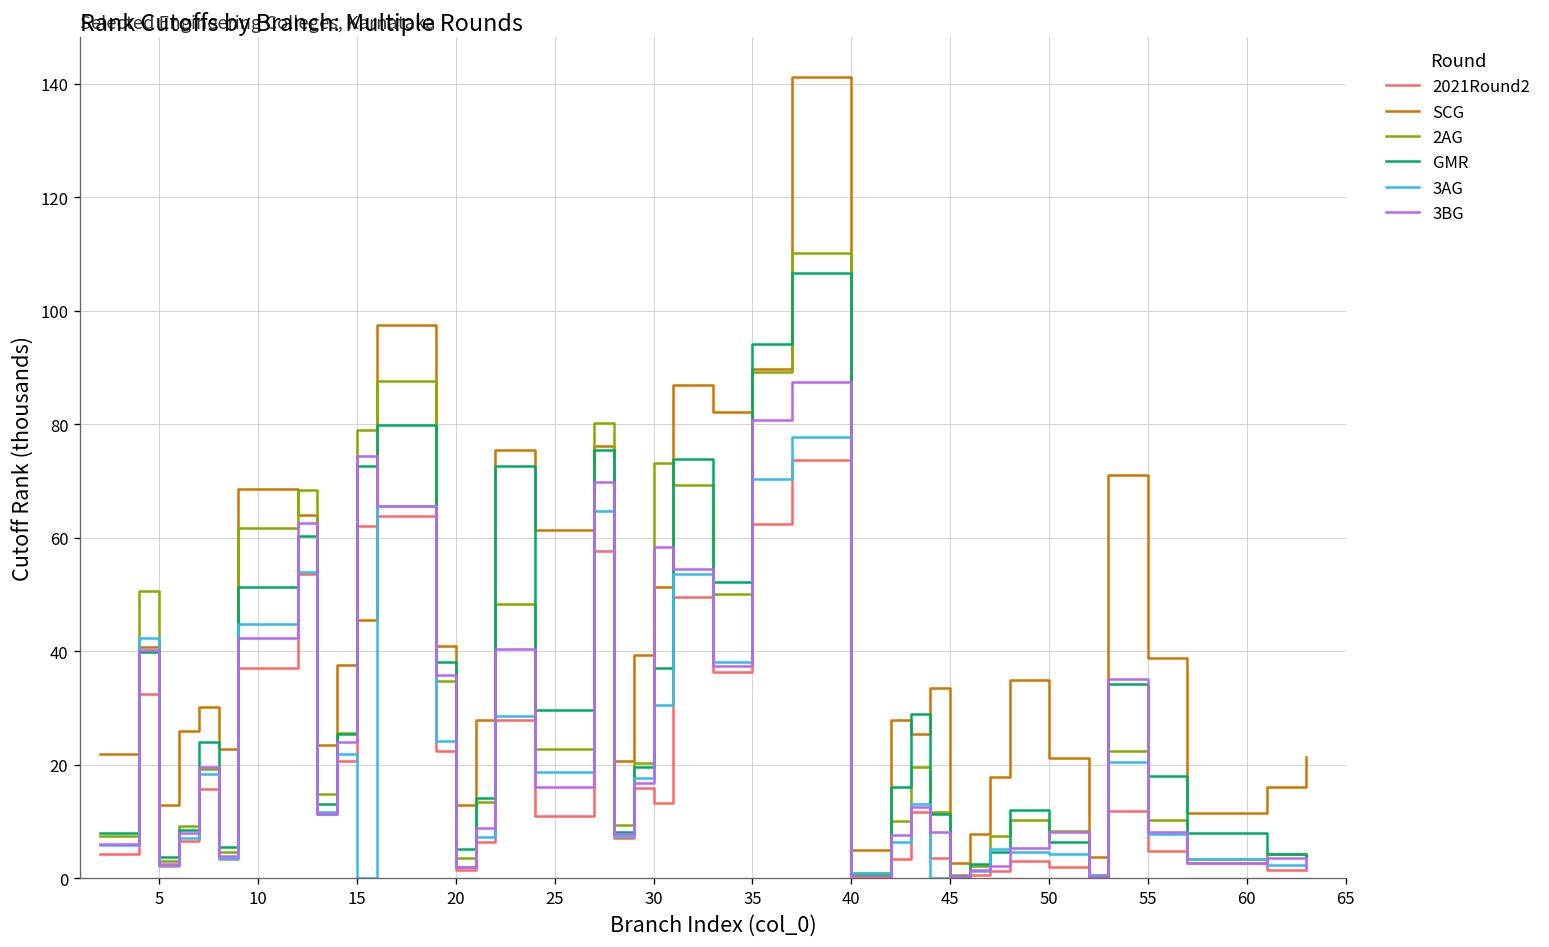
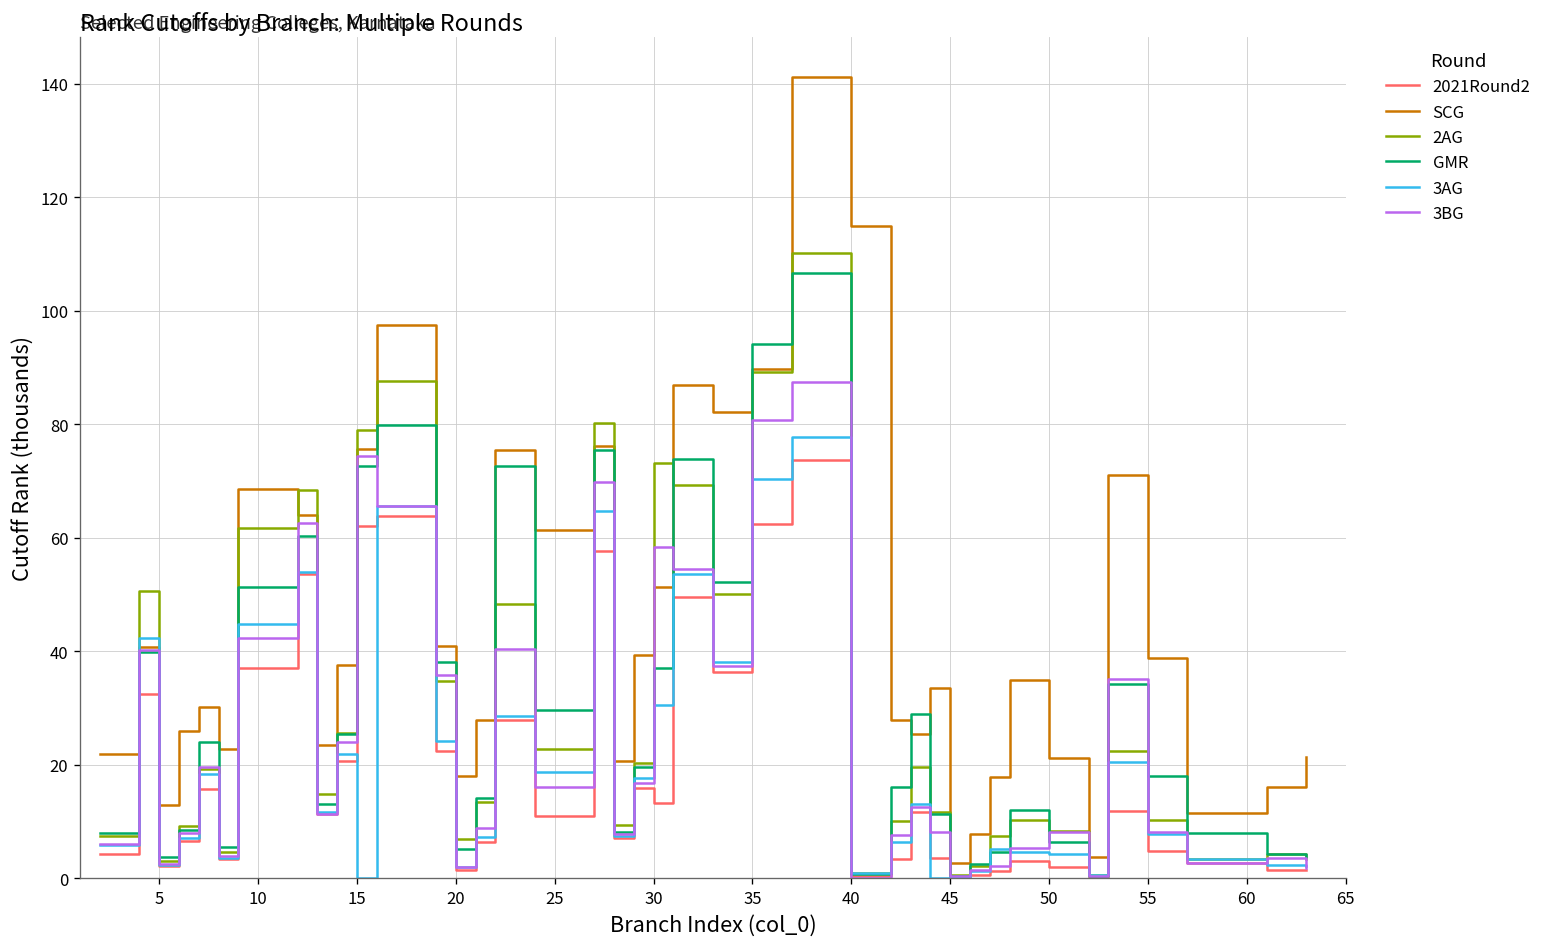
SCG, 15: 46 -> 76
SCG, 20: 13 -> 18
2AG, 20: 3 -> 7
SCG, 40: 5 -> 115
